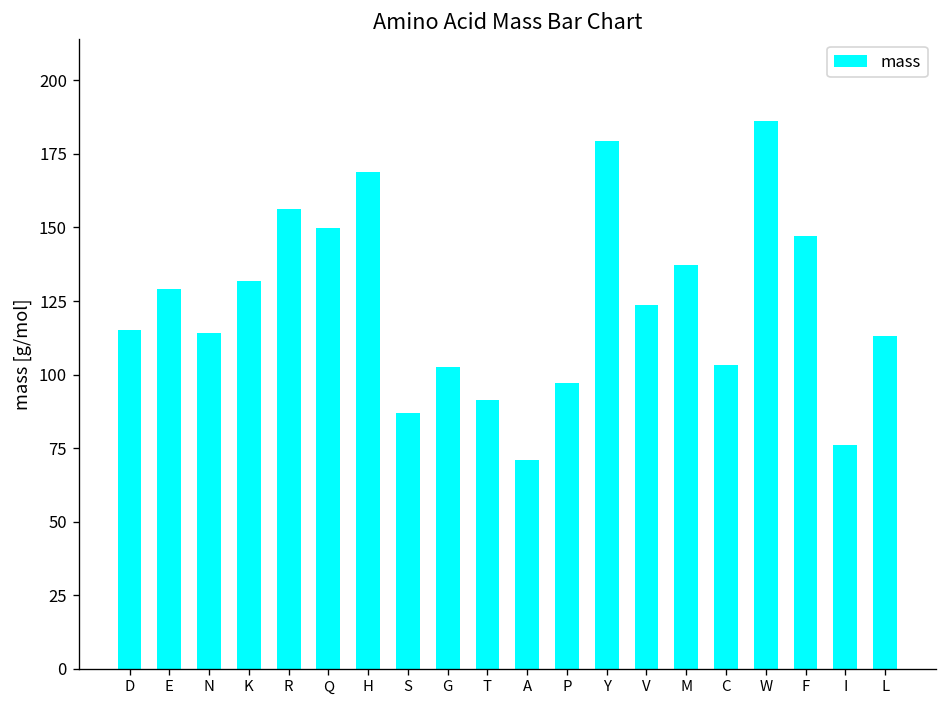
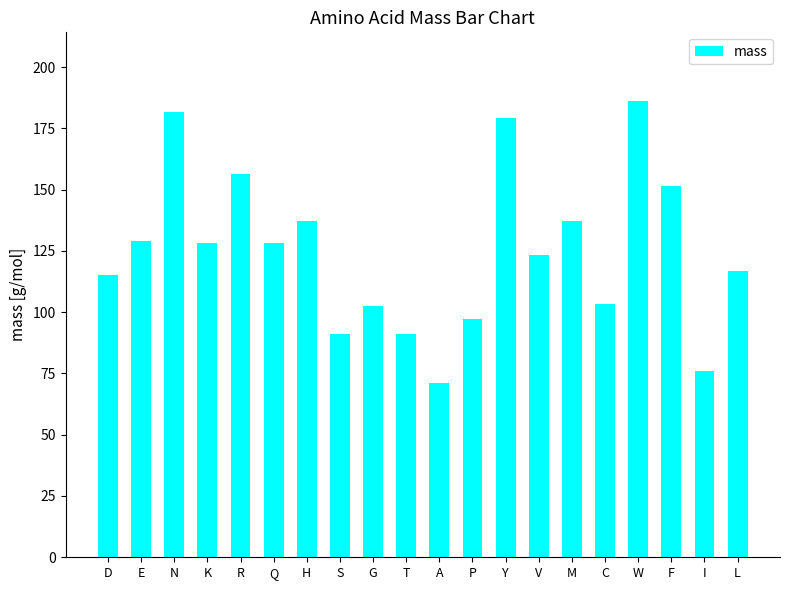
N: 114 -> 182
K: 132 -> 128
Q: 150 -> 128
H: 169 -> 137
S: 87 -> 91
F: 147 -> 152
L: 113 -> 117
